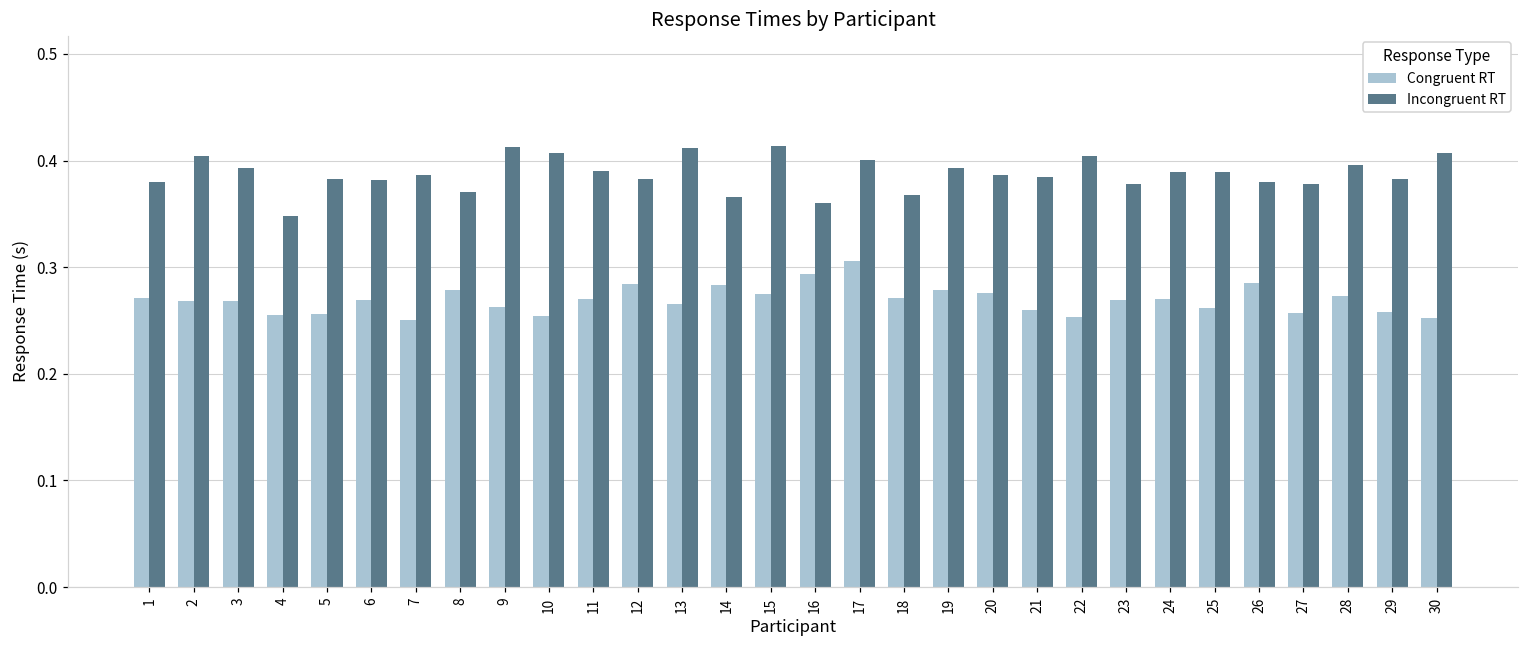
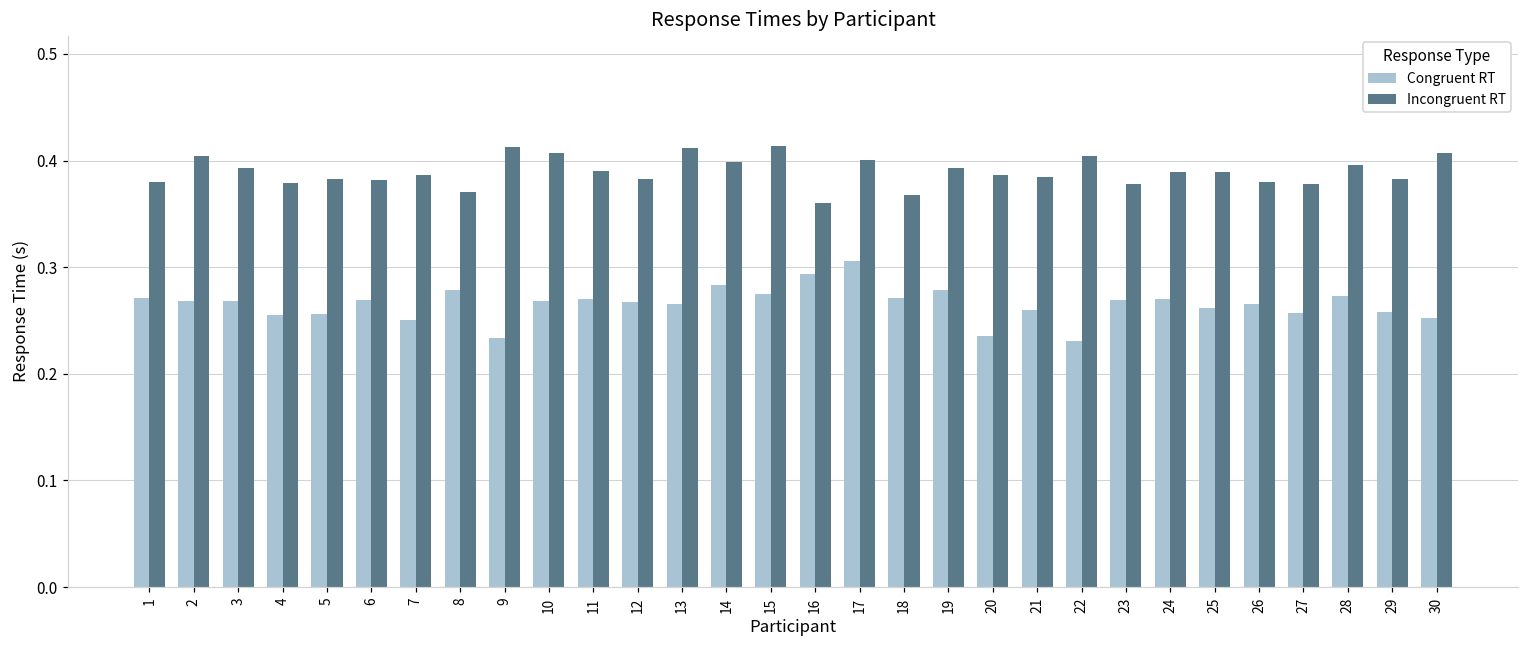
Incongruent RT, 4: 0.35 -> 0.38
Congruent RT, 9: 0.26 -> 0.23
Congruent RT, 10: 0.25 -> 0.27
Congruent RT, 12: 0.28 -> 0.27
Incongruent RT, 14: 0.37 -> 0.40
Congruent RT, 20: 0.28 -> 0.24
Congruent RT, 22: 0.25 -> 0.23
Congruent RT, 26: 0.29 -> 0.27
